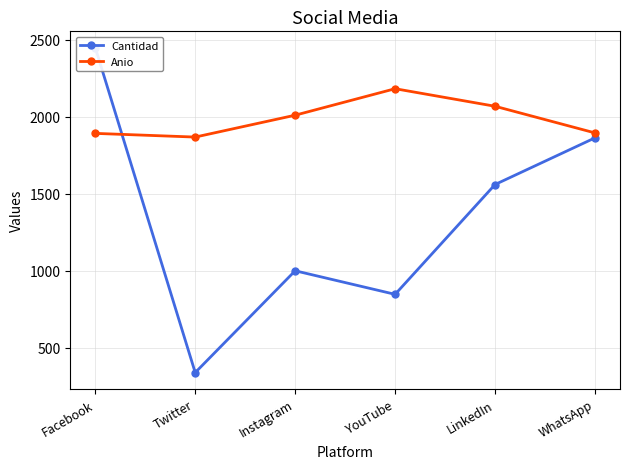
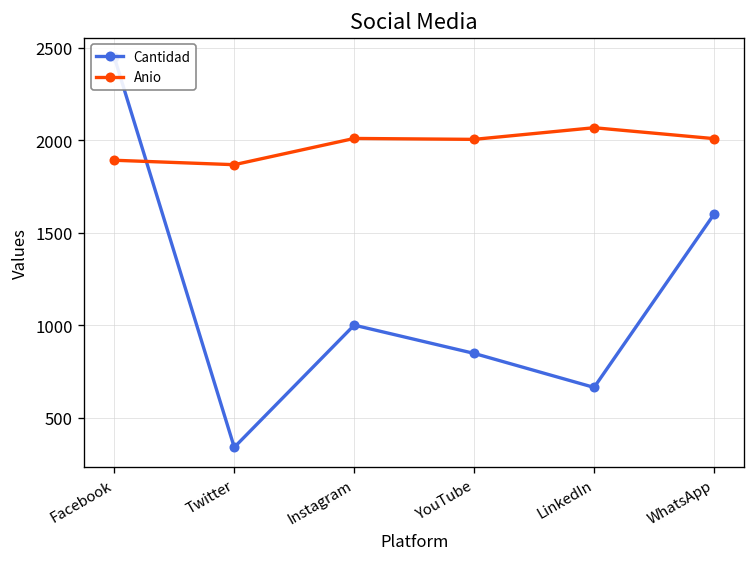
Anio, YouTube: 2180 -> 2010
Cantidad, LinkedIn: 1560 -> 660
Cantidad, WhatsApp: 1860 -> 1600
Anio, WhatsApp: 1900 -> 2010
